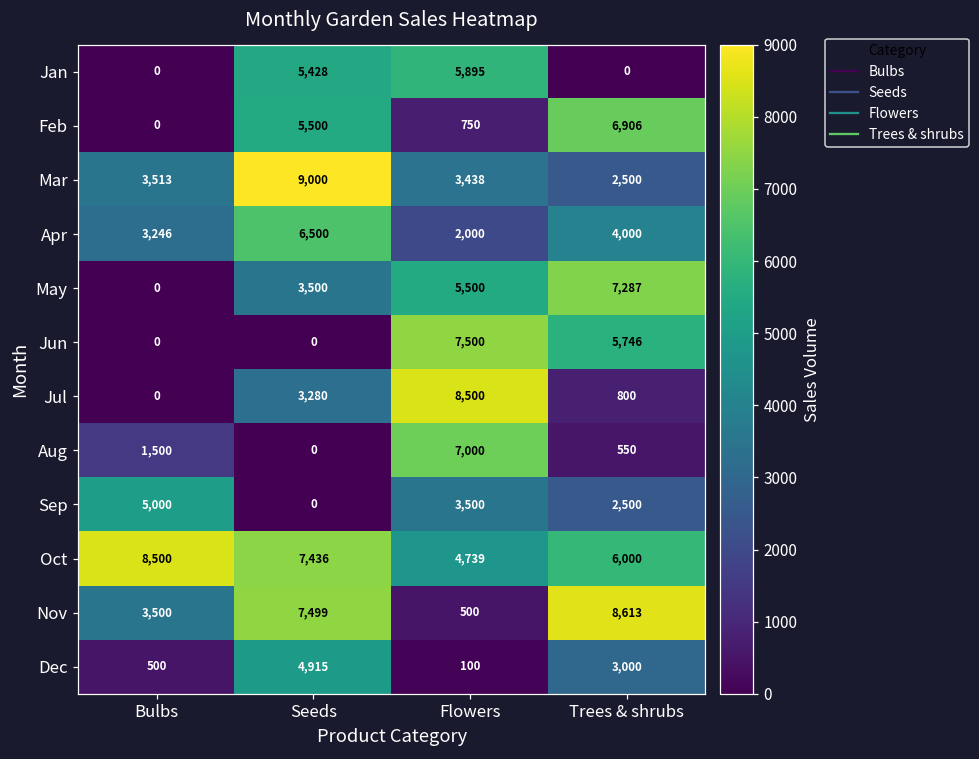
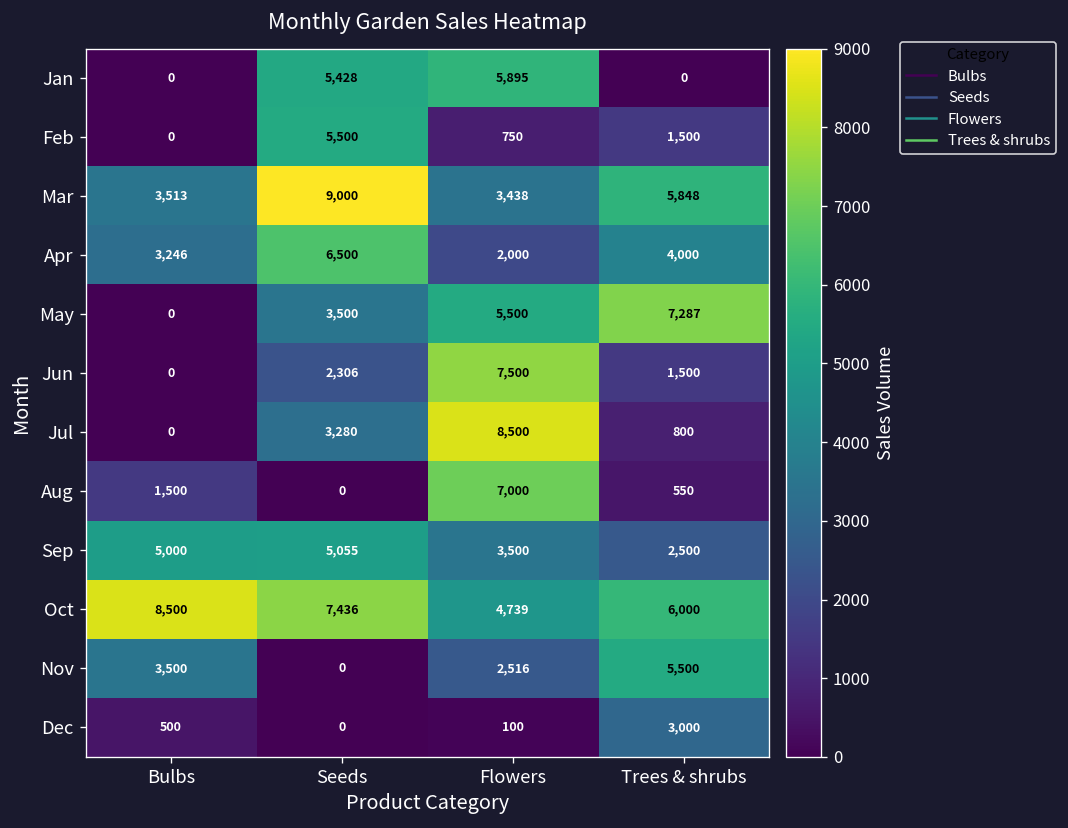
Feb, Trees & shrubs: 6,906 -> 1,500
Mar, Trees & shrubs: 2,500 -> 5,848
Jun, Seeds: 0 -> 2,306
Jun, Trees & shrubs: 5,746 -> 1,500
Sep, Seeds: 0 -> 5,055
Nov, Seeds: 7,499 -> 0
Nov, Flowers: 500 -> 2,516
Nov, Trees & shrubs: 8,613 -> 5,500
Dec, Seeds: 4,915 -> 0
